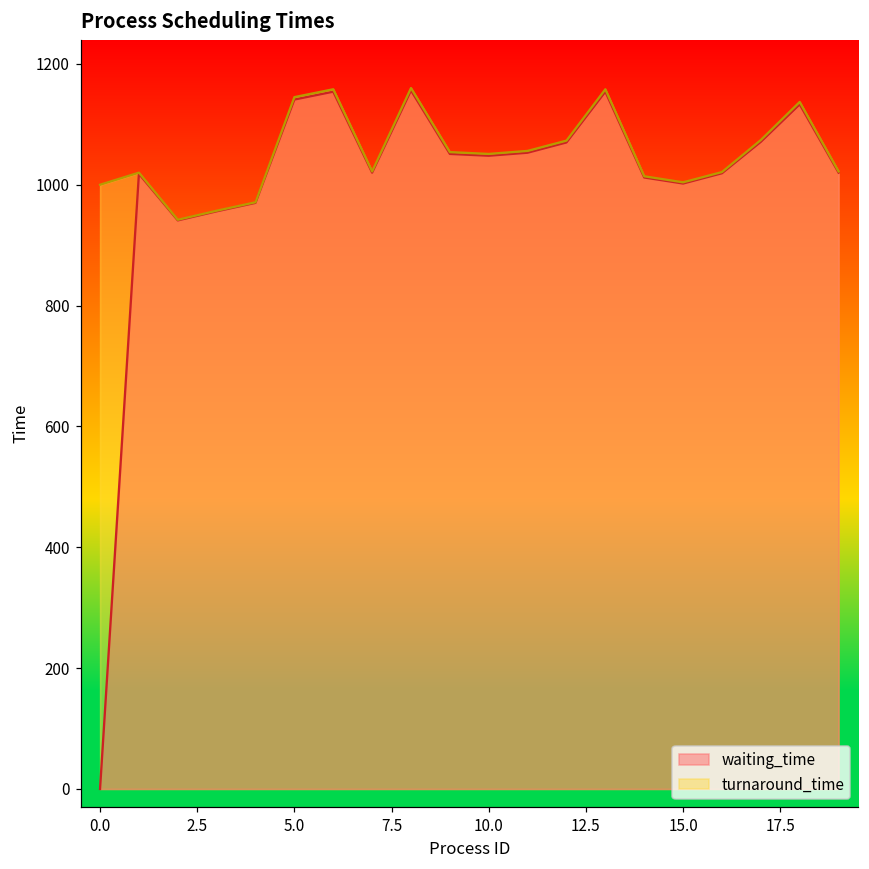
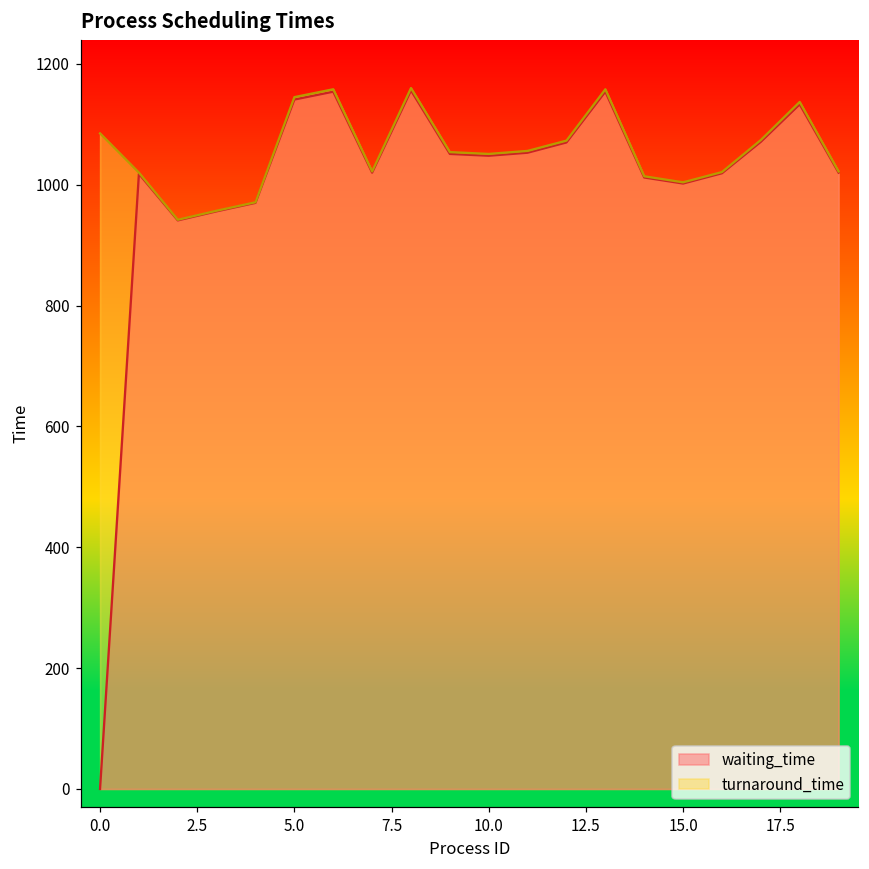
turnaround_time, 0.0: 1000 -> 1090
